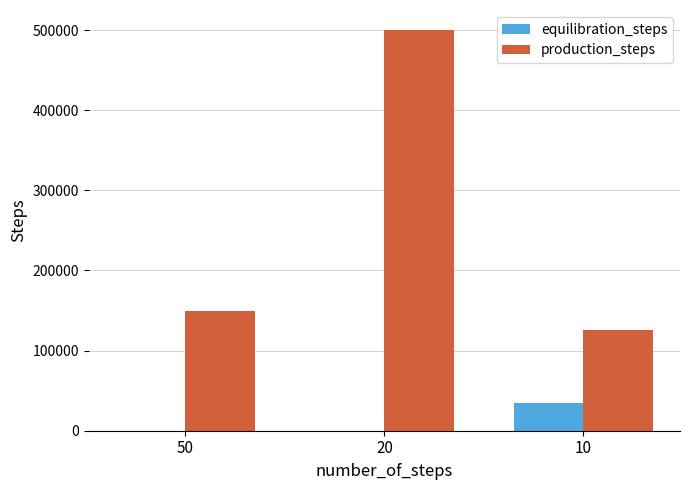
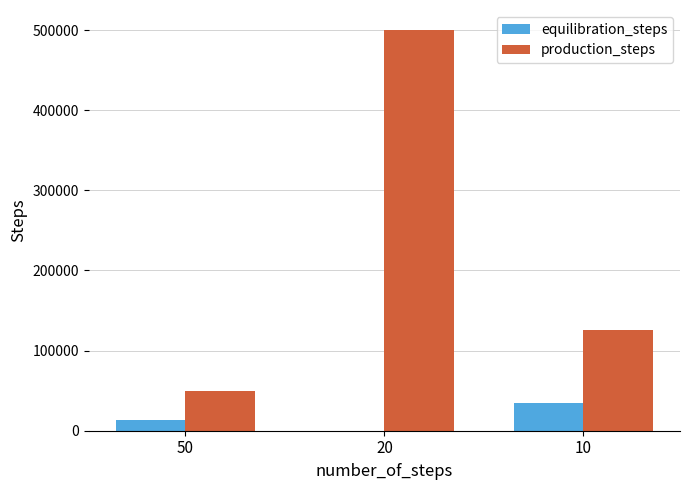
equilibration_steps, 50: 0 -> 10000
production_steps, 50: 150000 -> 50000
